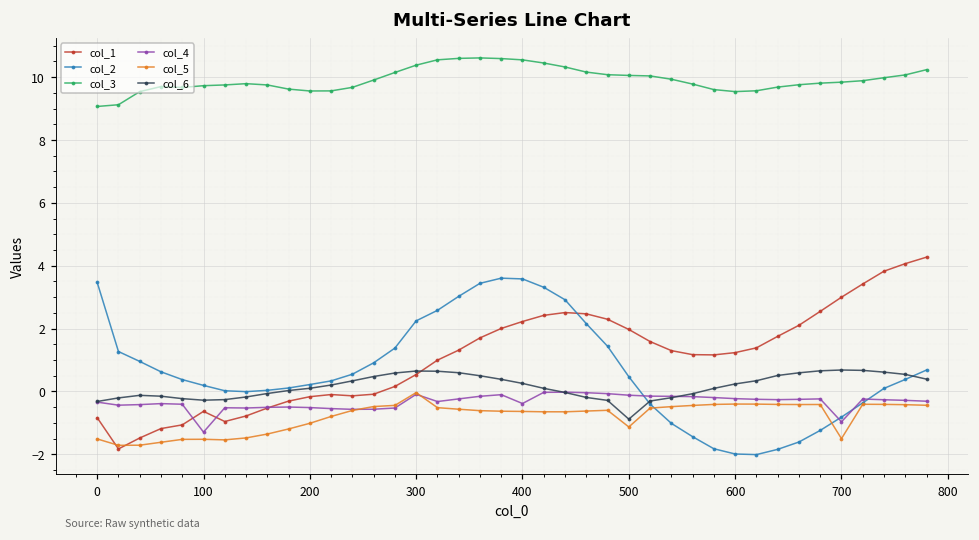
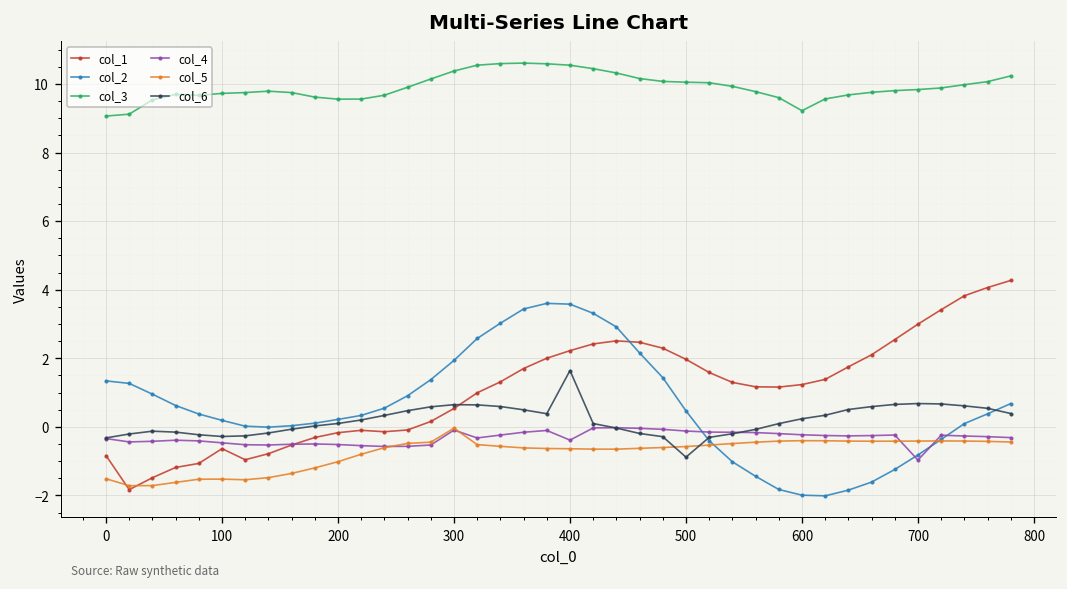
col_2, 0: 3.5 -> 1.3
col_4, 100: -1.3 -> -0.5
col_2, 300: 2.2 -> 1.9
col_6, 400: 0.3 -> 1.6
col_5, 500: -1.1 -> -0.6
col_3, 600: 9.5 -> 9.2
col_5, 700: -1.5 -> -0.4
